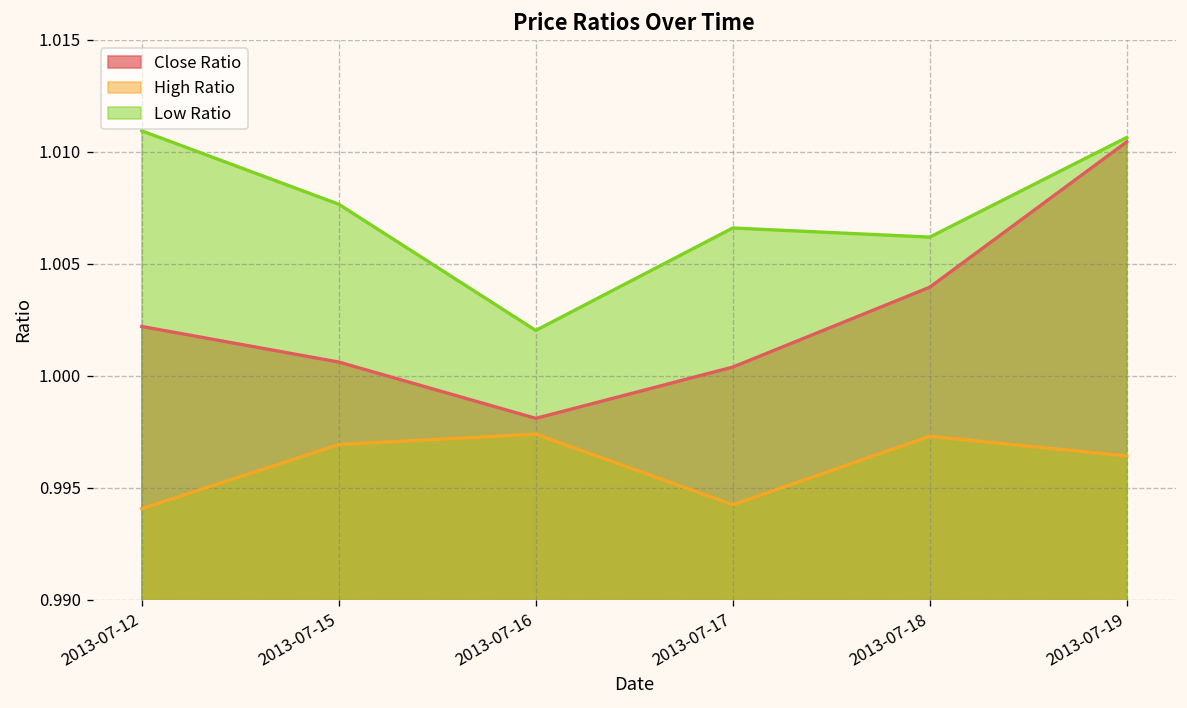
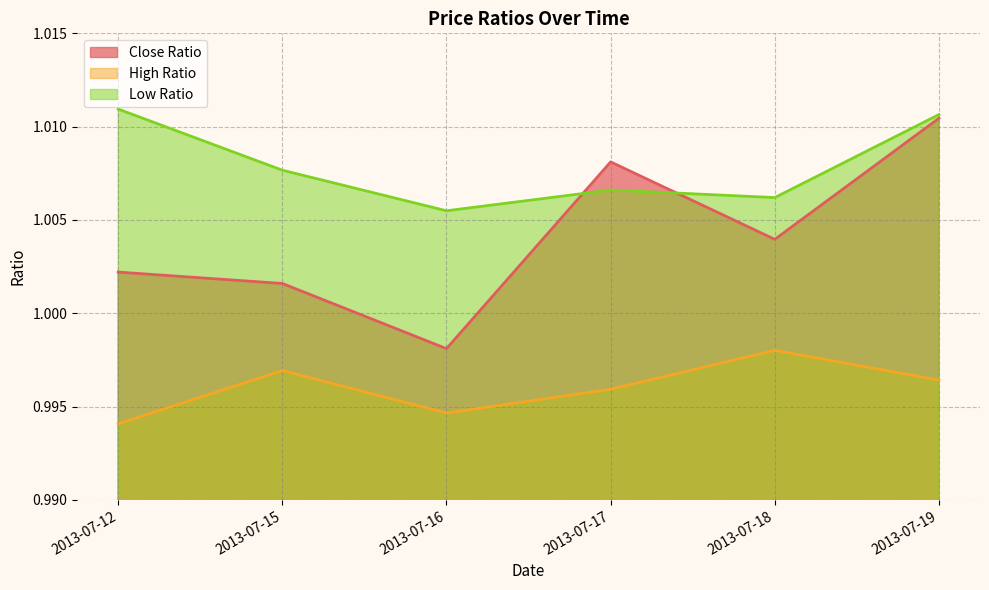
Close Ratio, 2013-07-15: 1.0006 -> 1.0016
High Ratio, 2013-07-16: 0.9974 -> 0.9947
Low Ratio, 2013-07-16: 1.0020 -> 1.0055
Close Ratio, 2013-07-17: 1.0004 -> 1.0081
High Ratio, 2013-07-17: 0.9942 -> 0.9959
High Ratio, 2013-07-18: 0.9973 -> 0.9980
